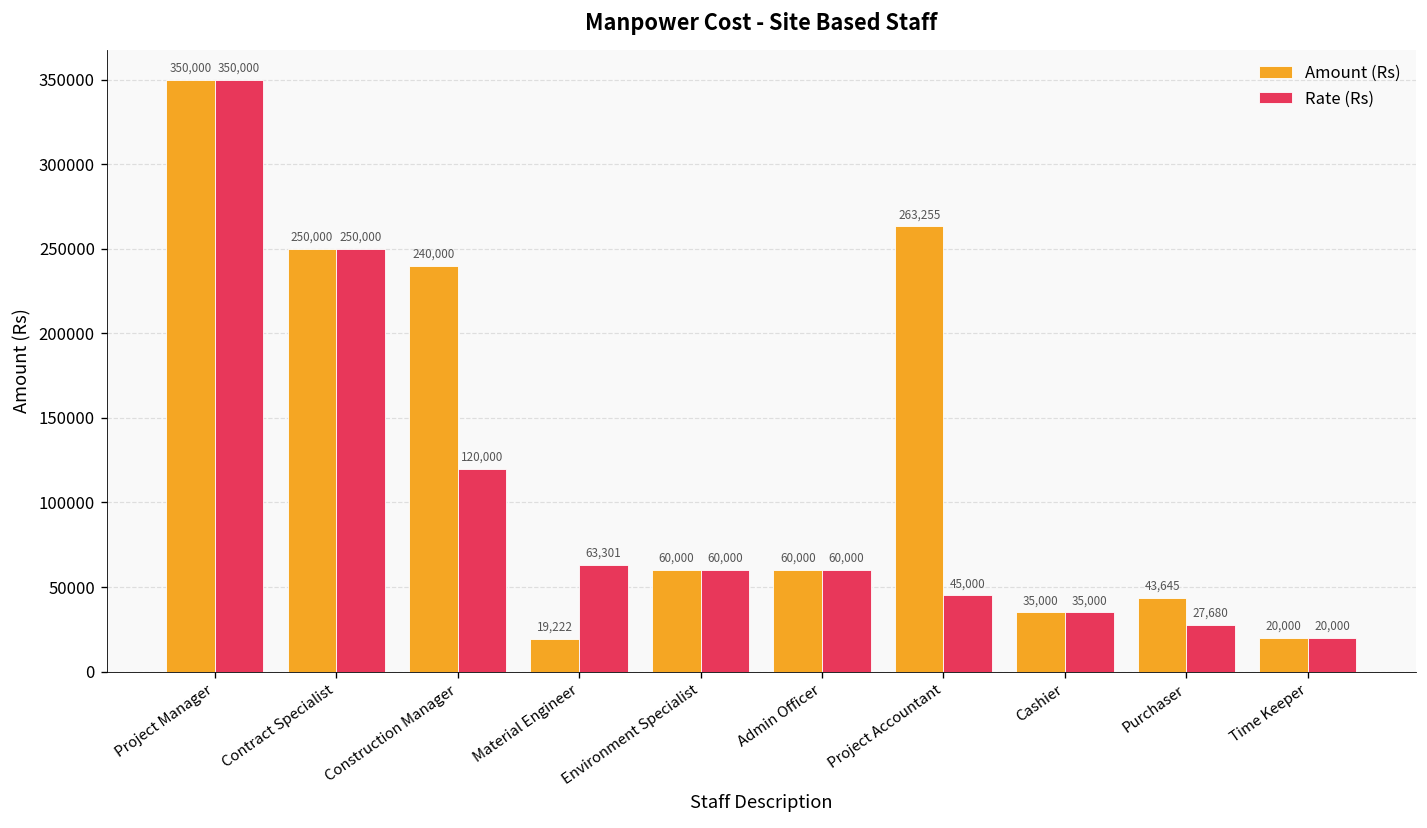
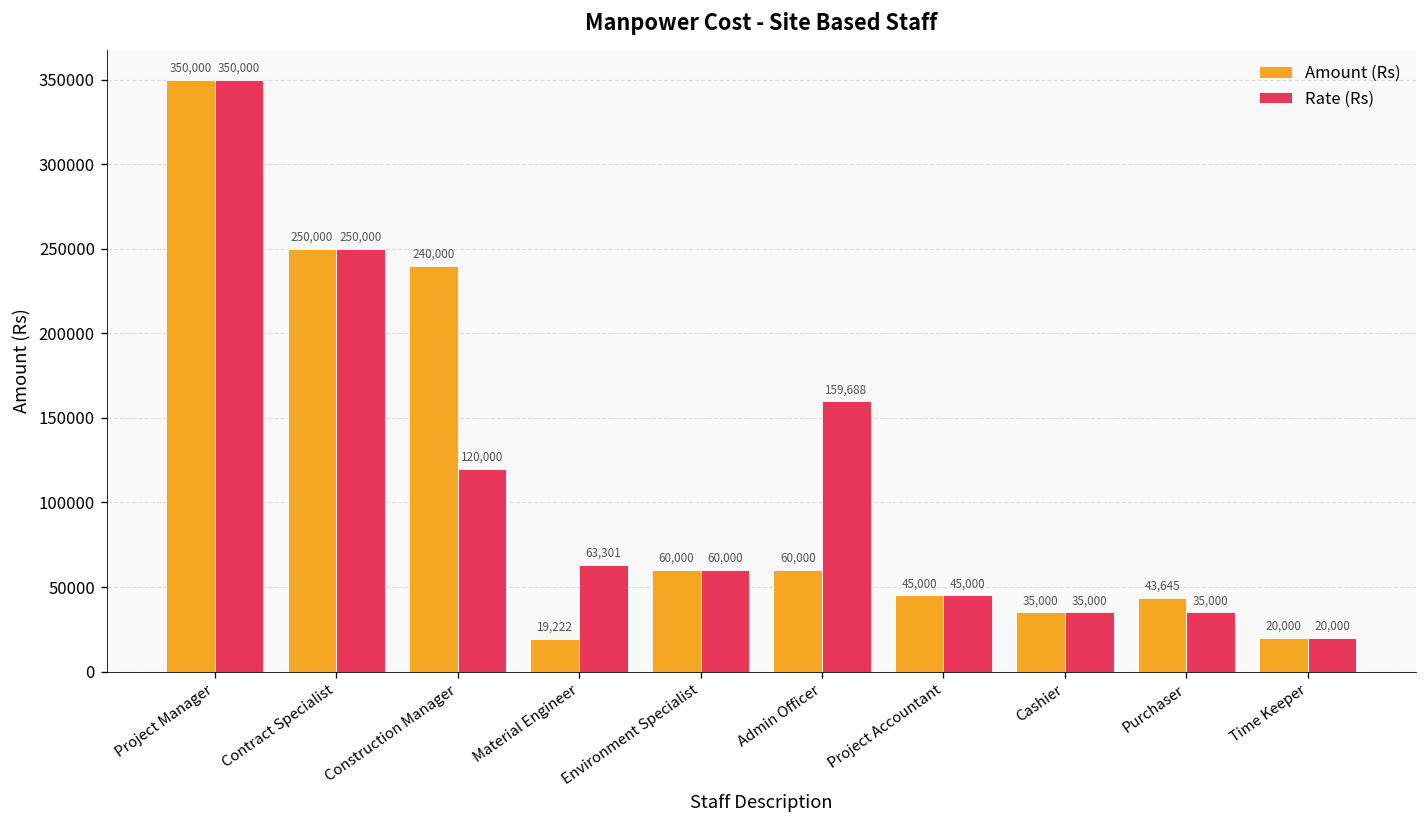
Rate (Rs), Admin Officer: 60,000 -> 159,688
Amount (Rs), Project Accountant: 263,255 -> 45,000
Rate (Rs), Purchaser: 27,680 -> 35,000
